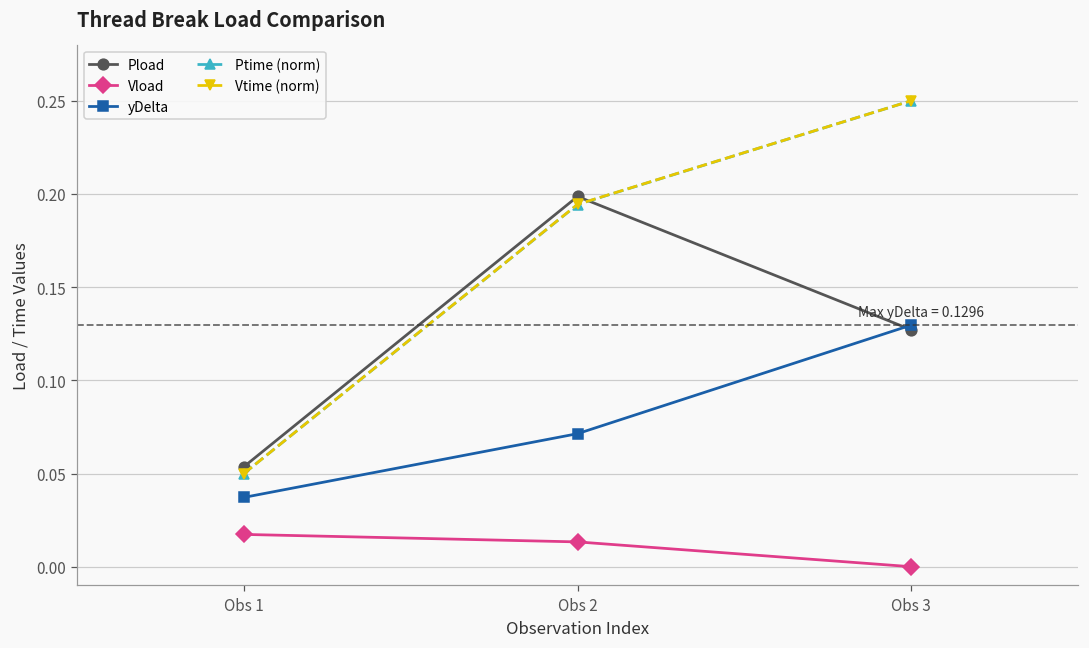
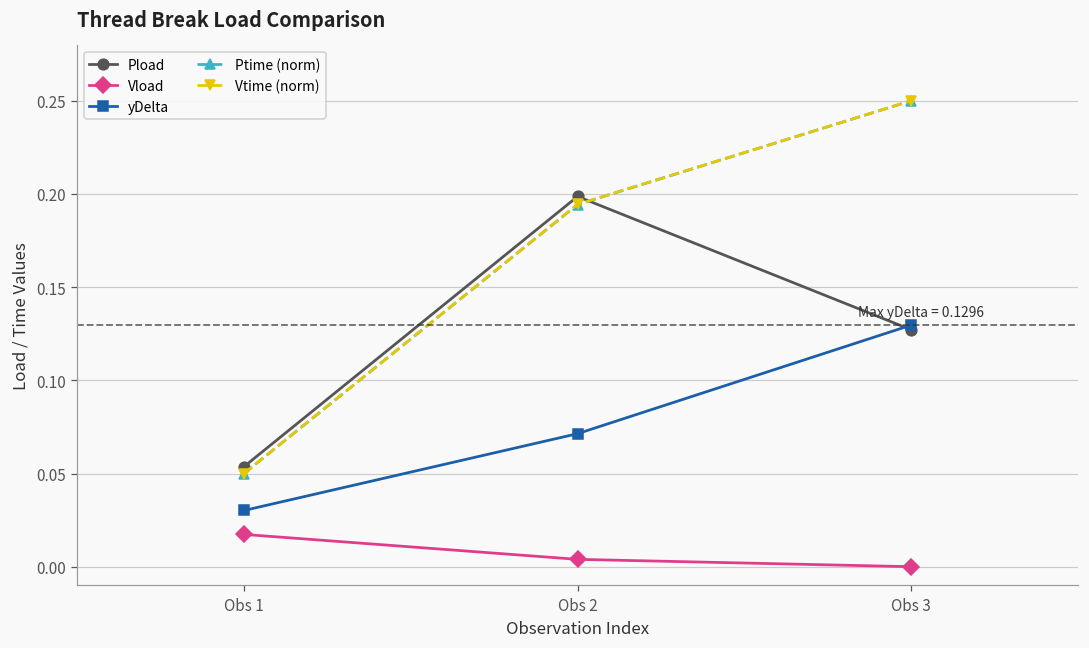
yDelta, Obs 1: 0.037 -> 0.030
Vload, Obs 2: 0.013 -> 0.004
